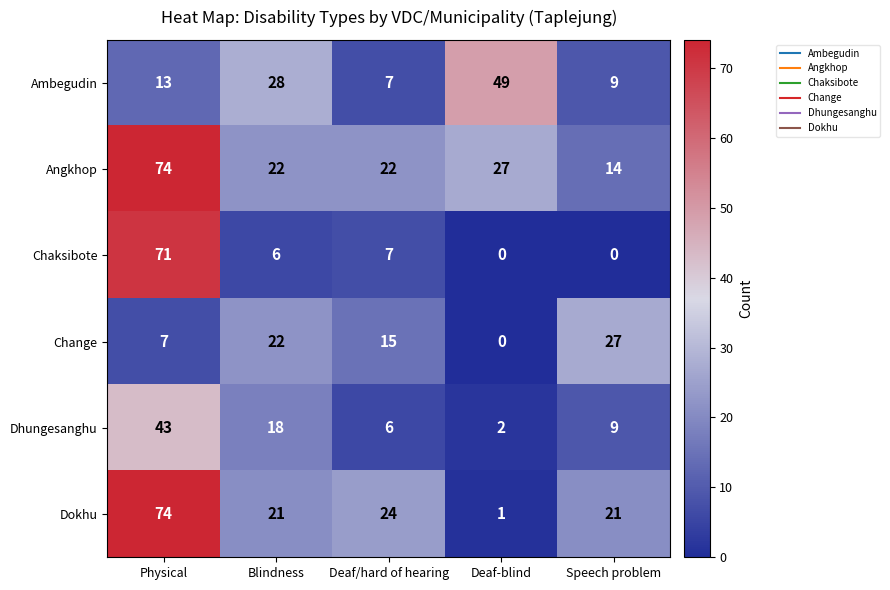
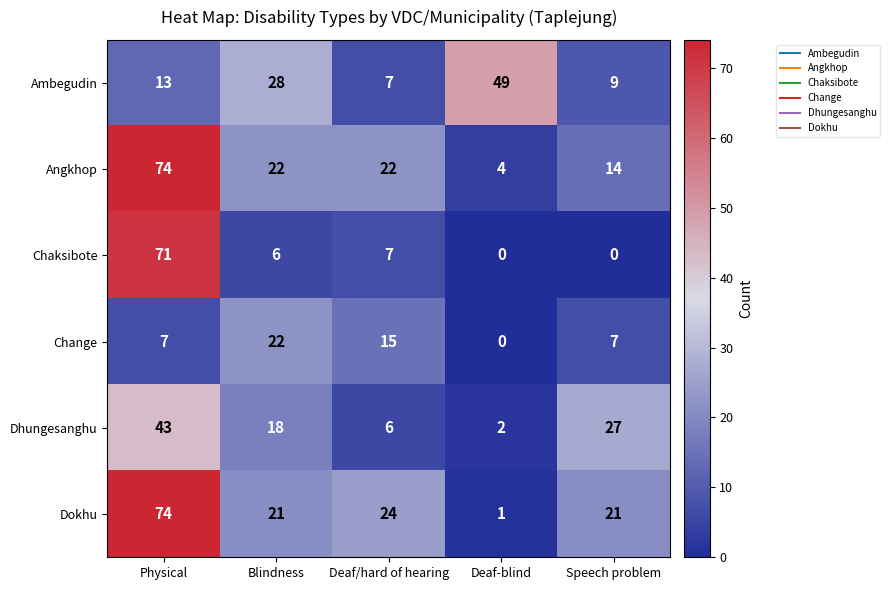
Angkhop, Deaf-blind: 27 -> 4
Change, Speech problem: 27 -> 7
Dhungesanghu, Speech problem: 9 -> 27
